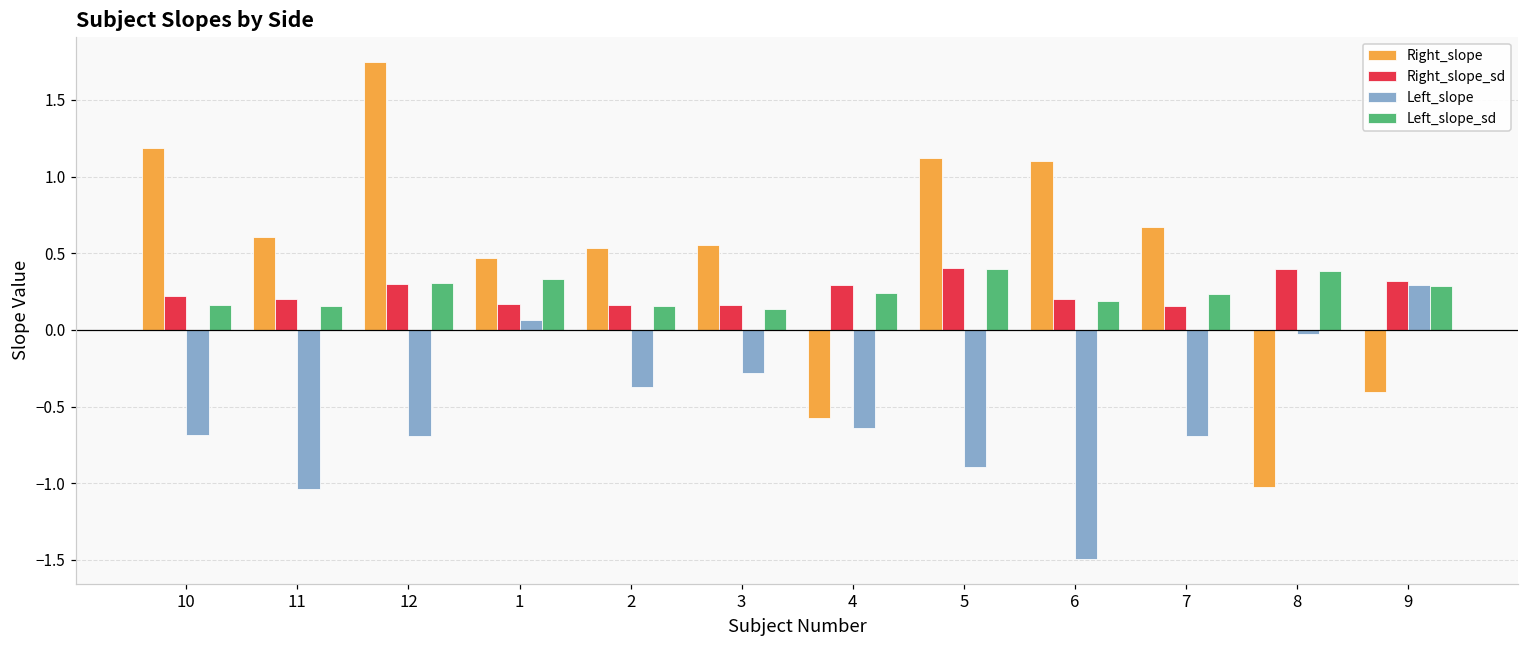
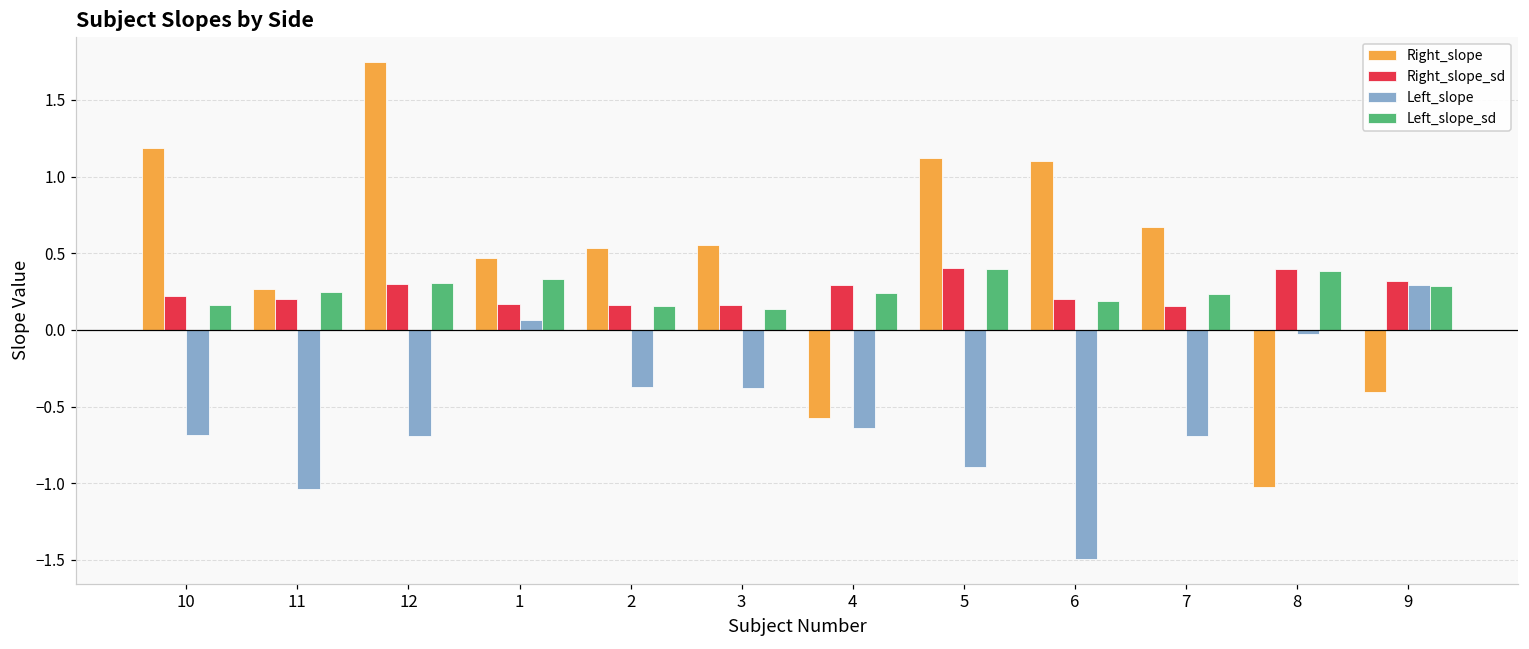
Right_slope, 11: 0.60 -> 0.27
Left_slope_sd, 11: 0.16 -> 0.25
Left_slope, 3: -0.28 -> -0.38
